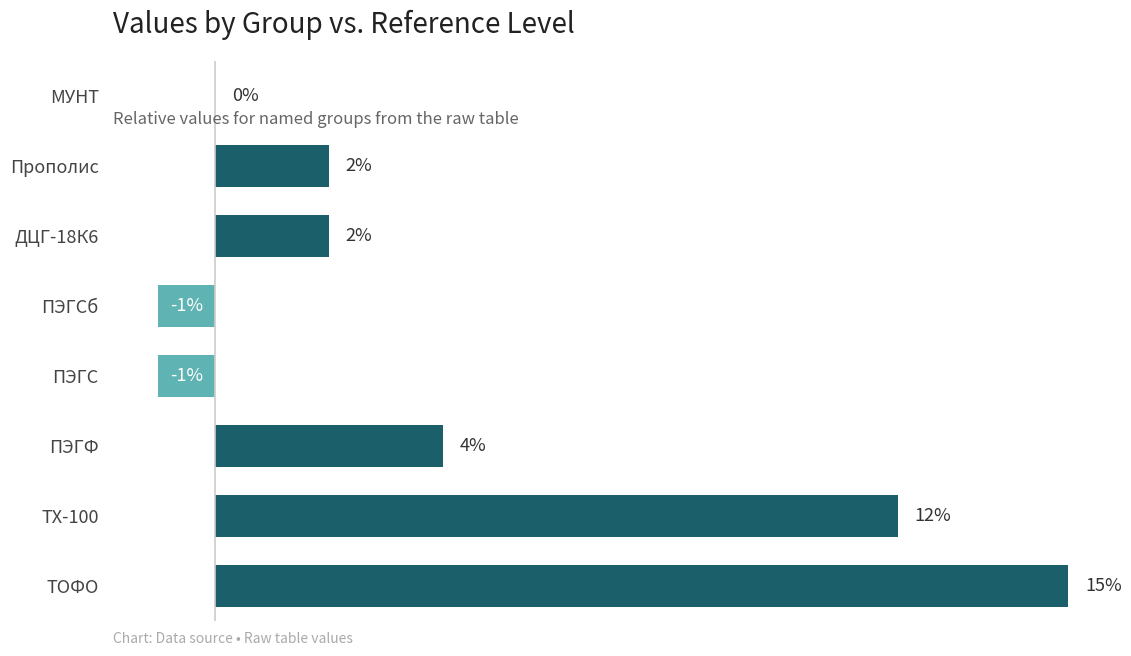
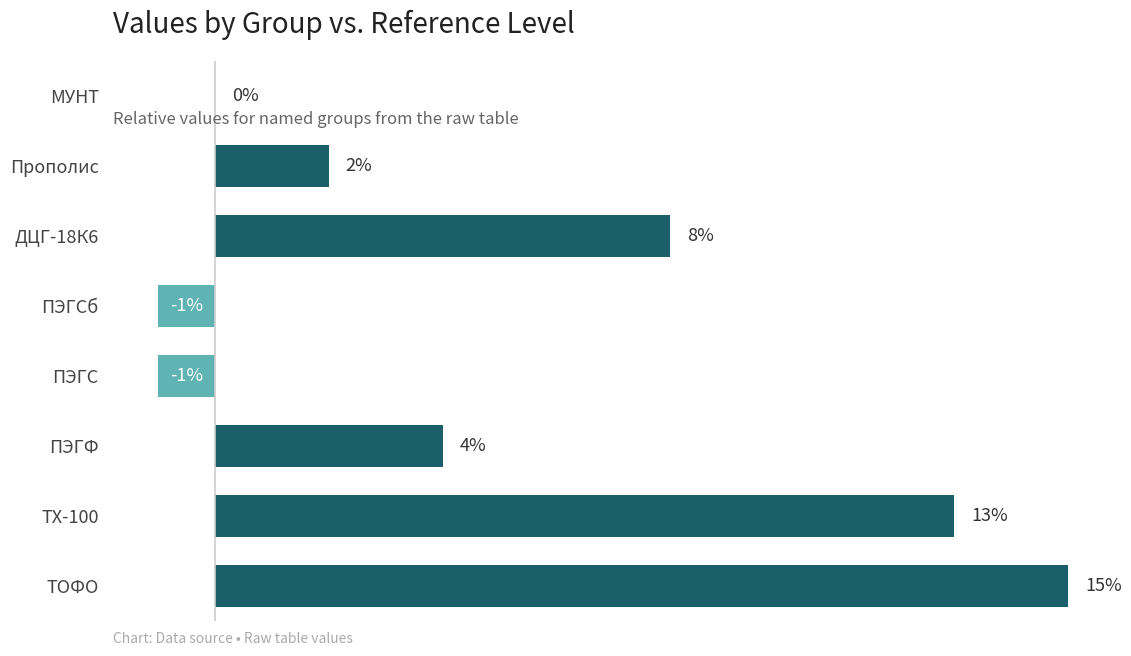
ДЦГ-18К6: 2% -> 8%
ТХ-100: 12% -> 13%
